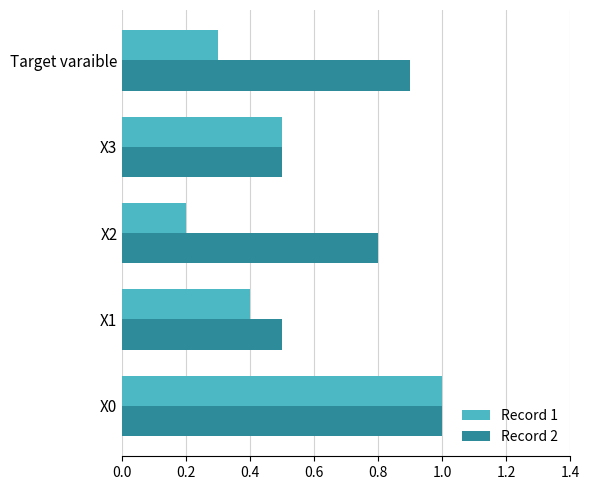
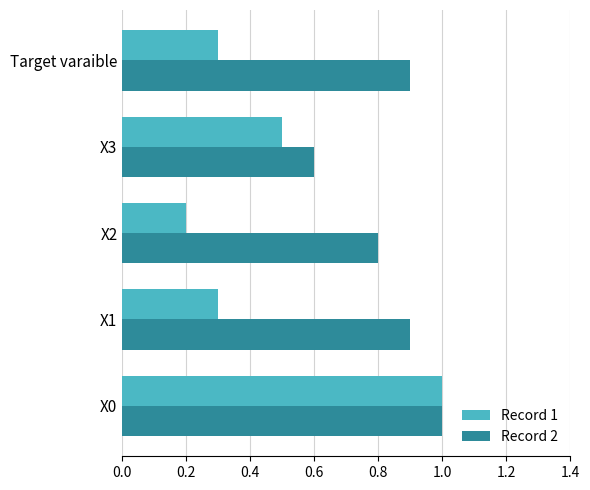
Record 2, X3: 0.5 -> 0.6
Record 1, X1: 0.4 -> 0.3
Record 2, X1: 0.5 -> 0.9
